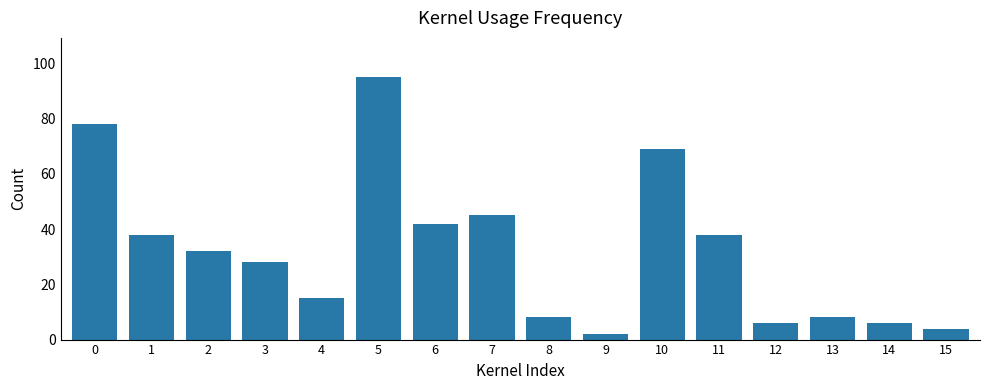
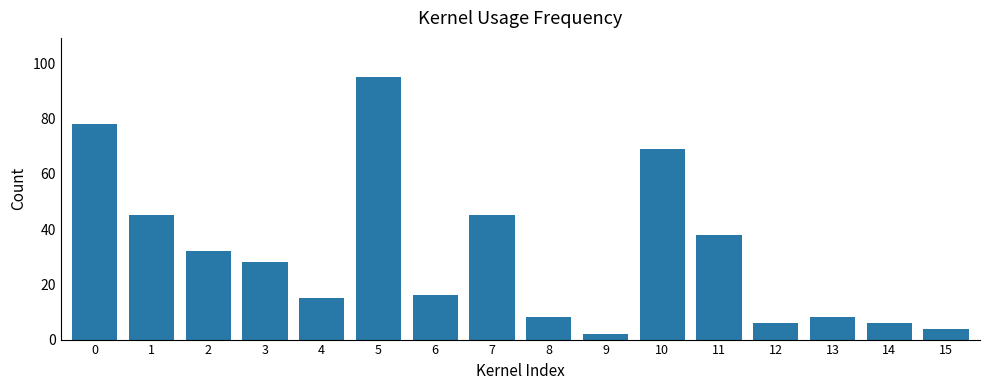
1: 38 -> 45
6: 42 -> 16
